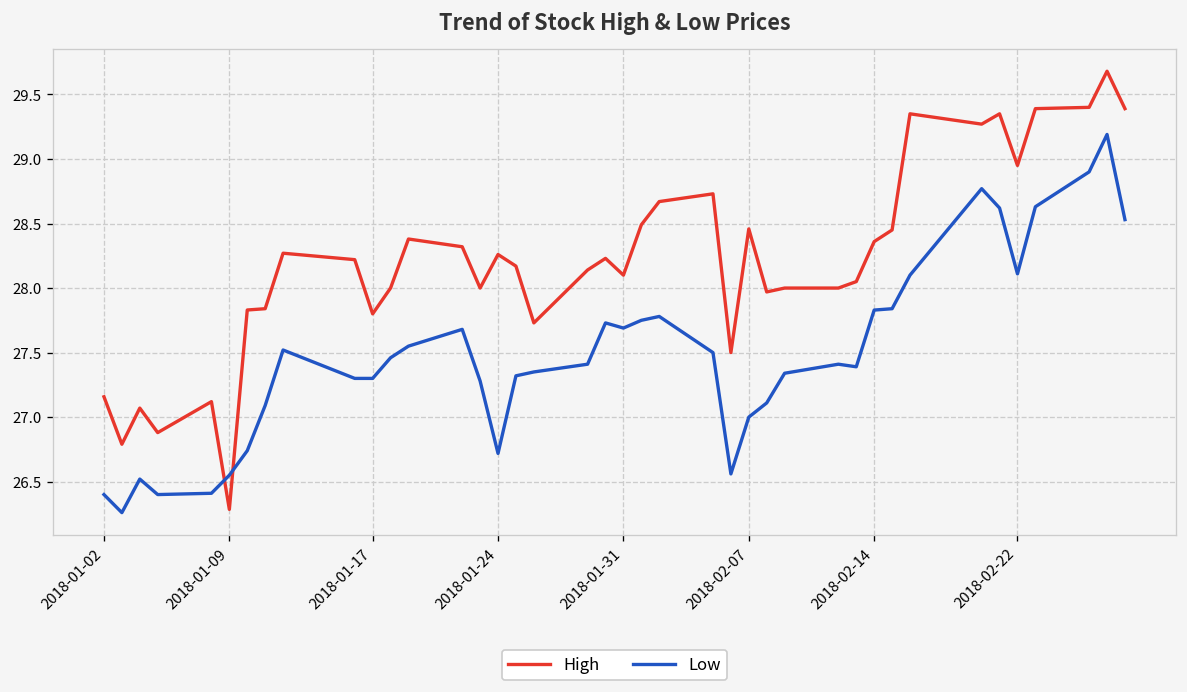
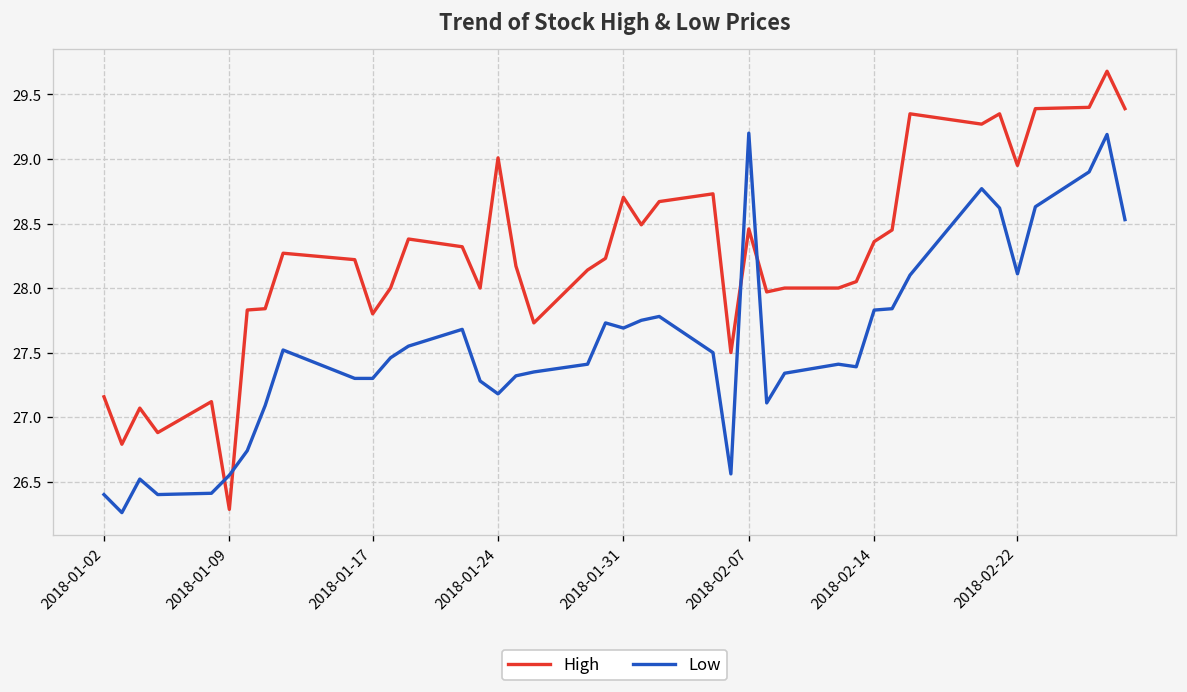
High, 2018-01-24: 28.26 -> 29.01
Low, 2018-01-24: 26.72 -> 27.18
High, 2018-01-31: 28.10 -> 28.70
Low, 2018-02-07: 27.0 -> 29.2
